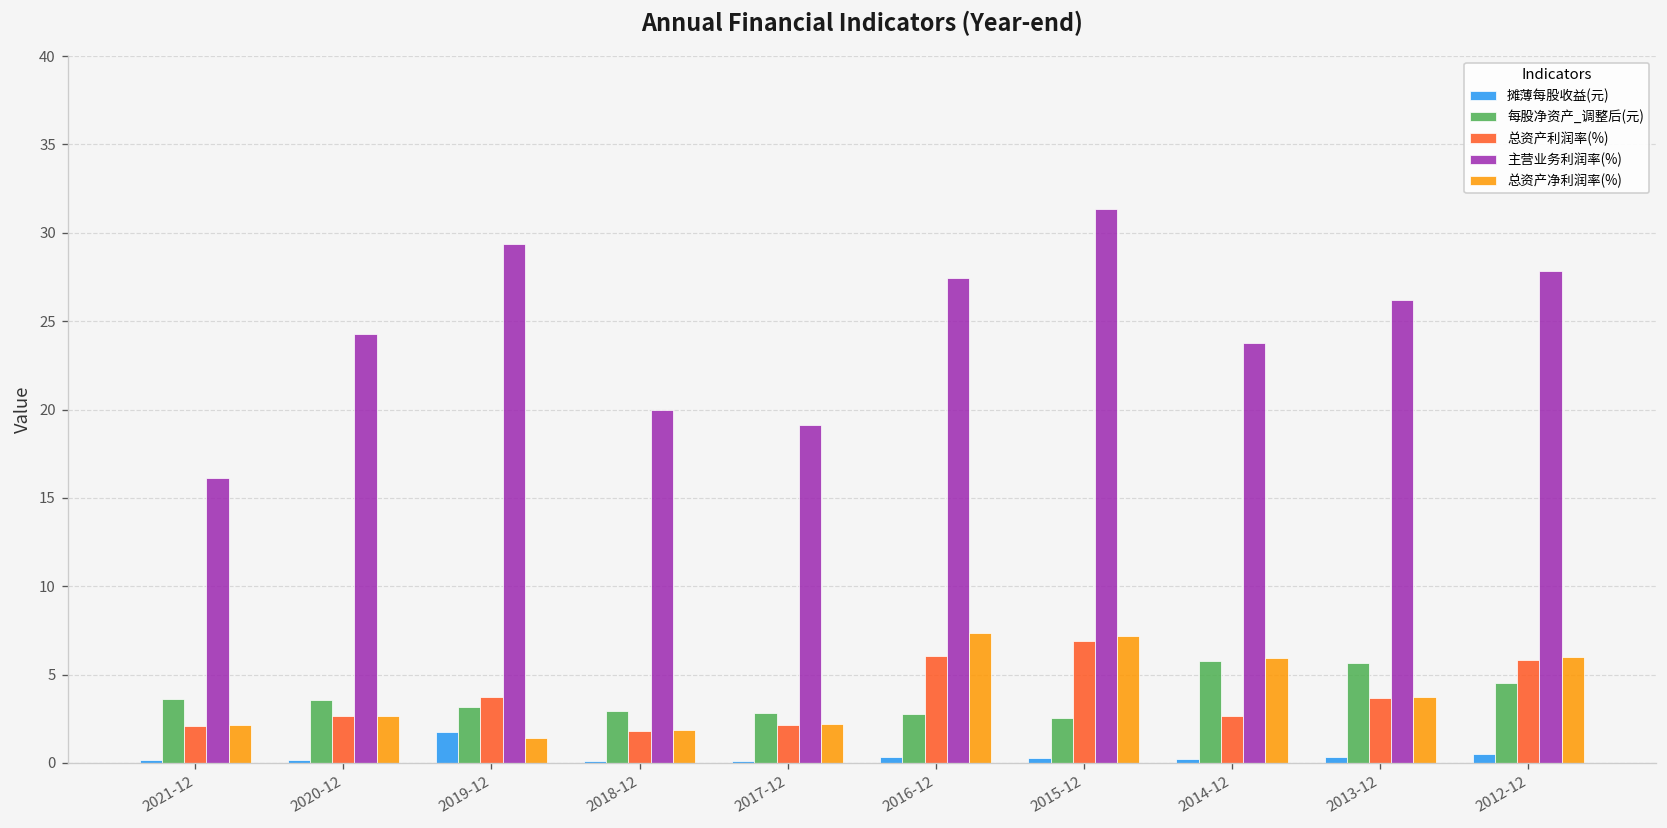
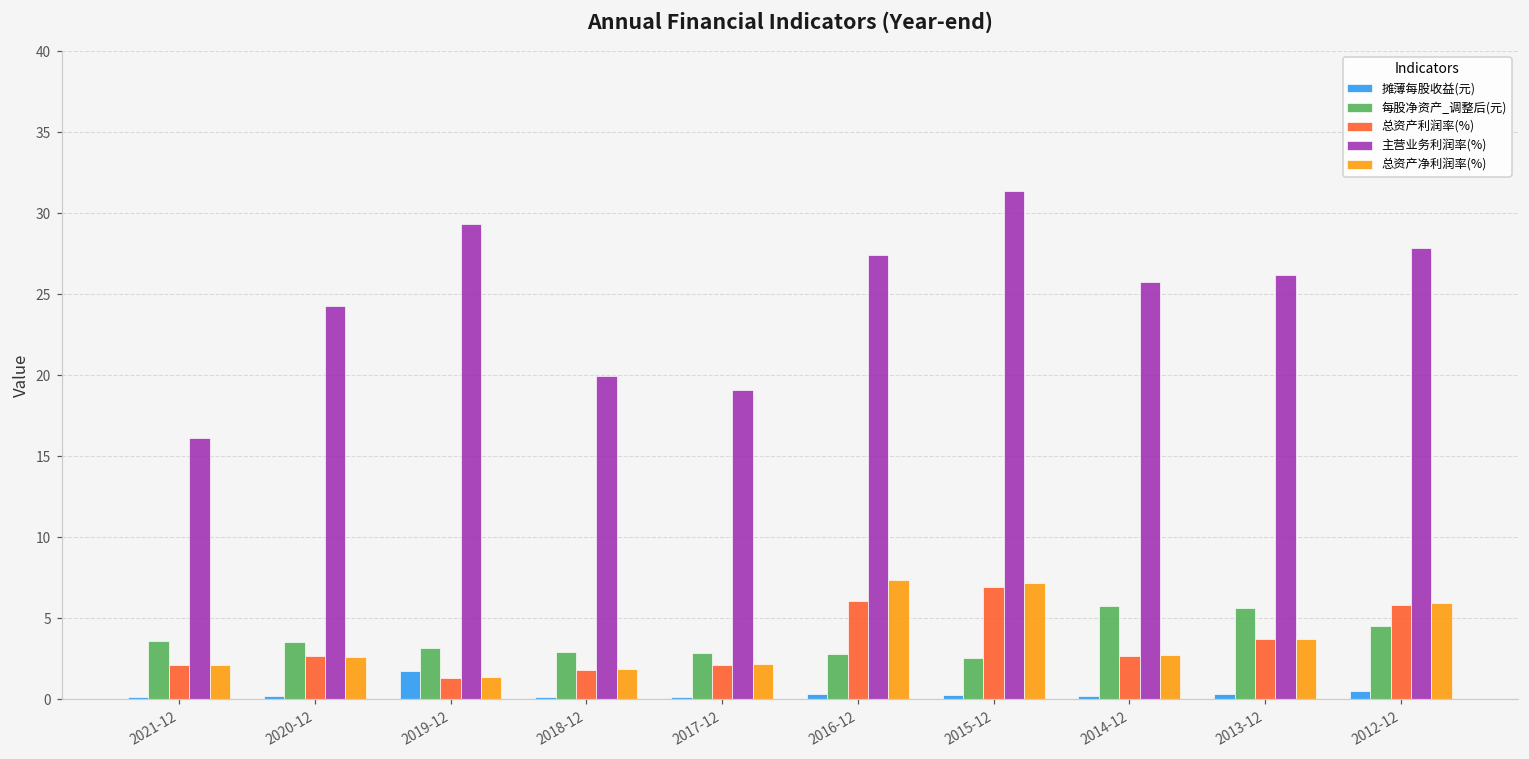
总资产利润率(%), 2019-12: 3.7 -> 1.3
主营业务利润率(%), 2014-12: 23.7 -> 25.7
总资产净利润率(%), 2014-12: 5.9 -> 2.7
